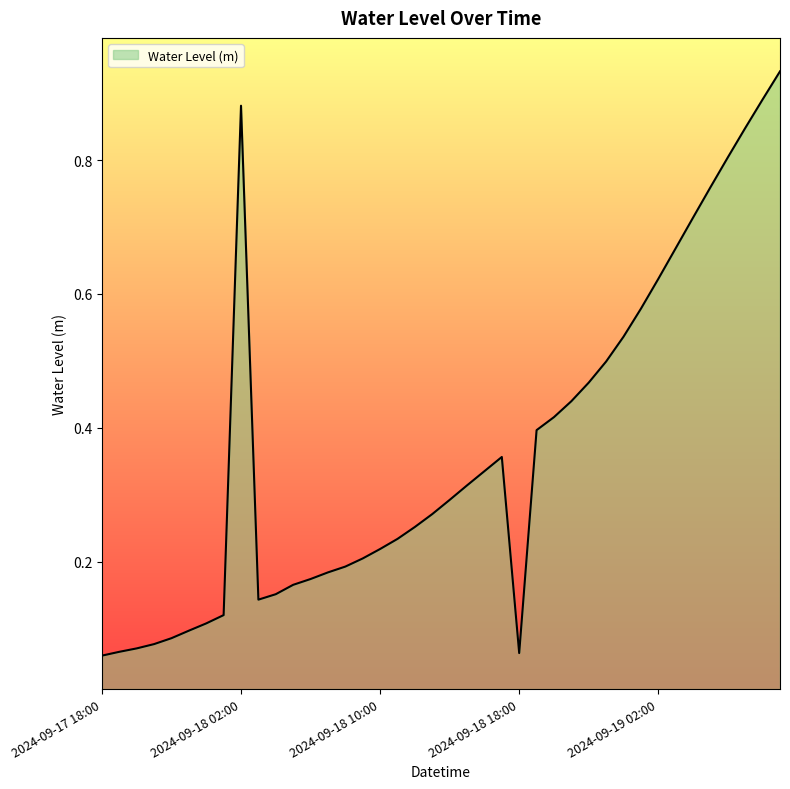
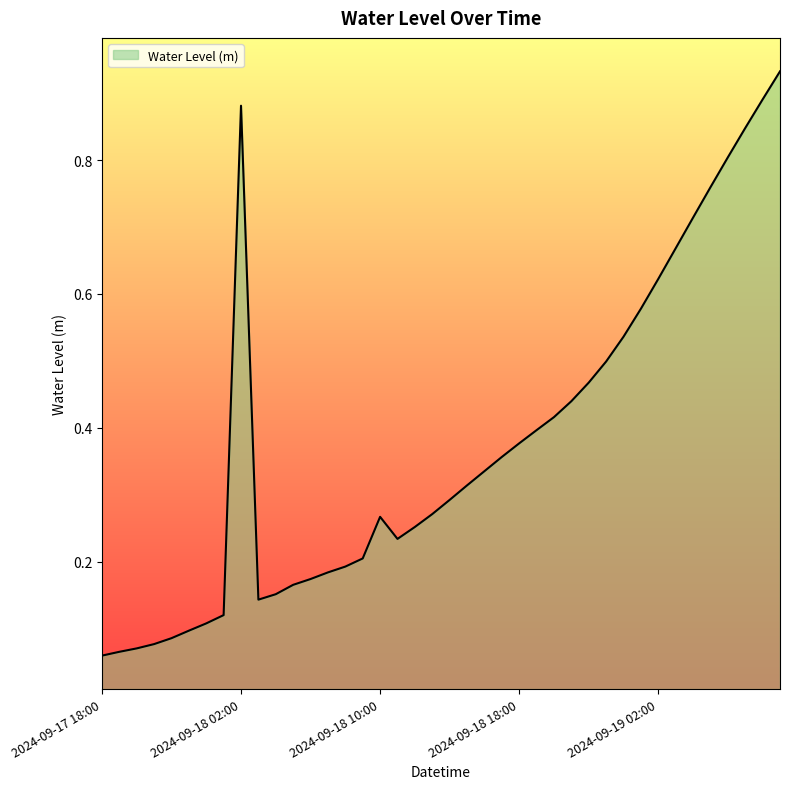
2024-09-18 10:00: 0.22 -> 0.27
2024-09-18 18:00: 0.06 -> 0.38
